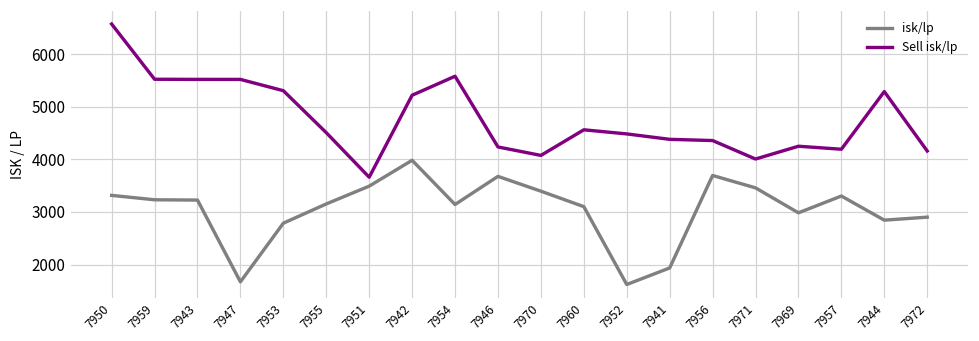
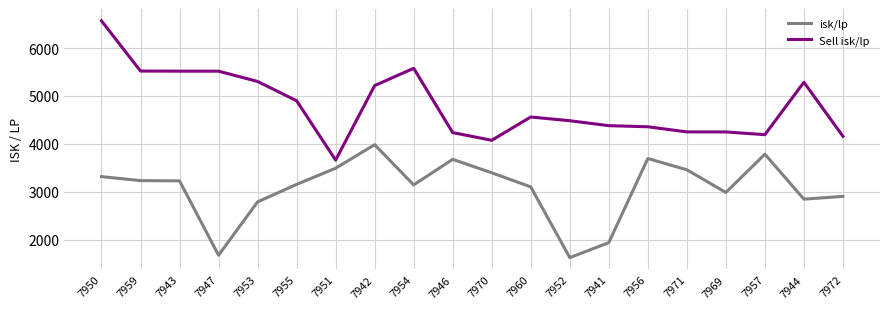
Sell isk/lp, 7955: 4500 -> 4900
Sell isk/lp, 7971: 4000 -> 4200
isk/lp, 7957: 3300 -> 3800
